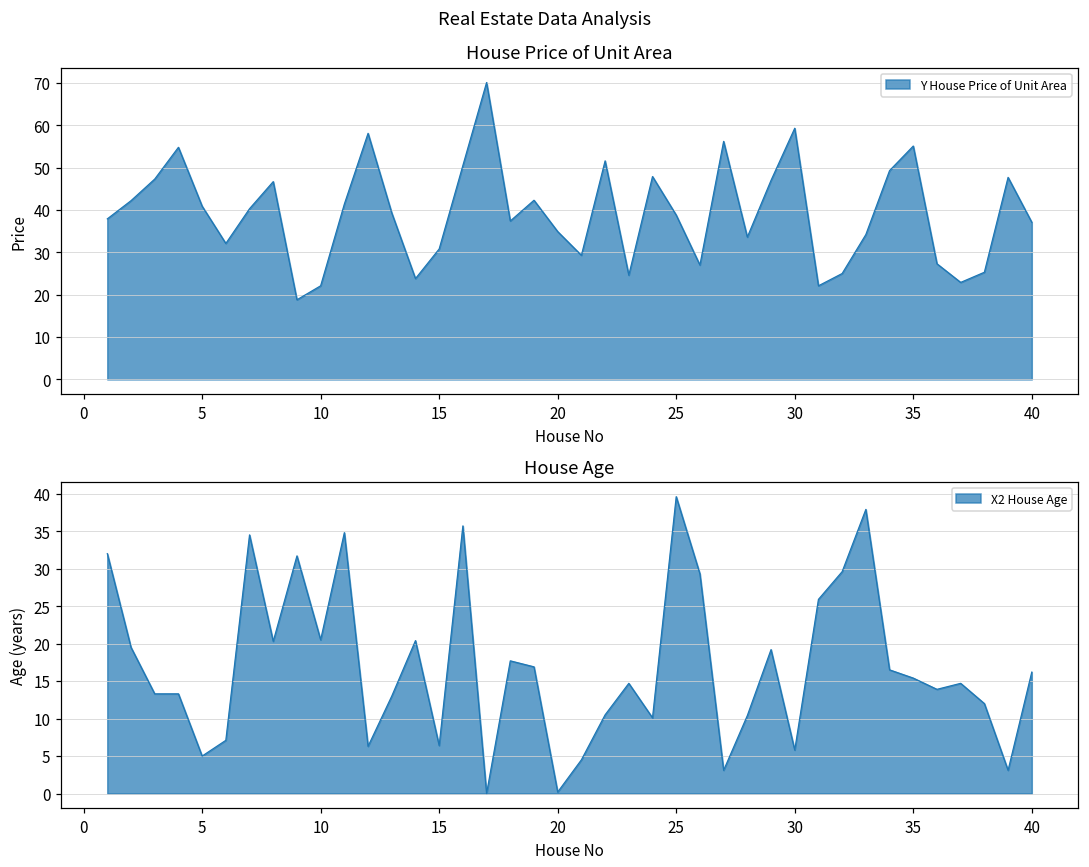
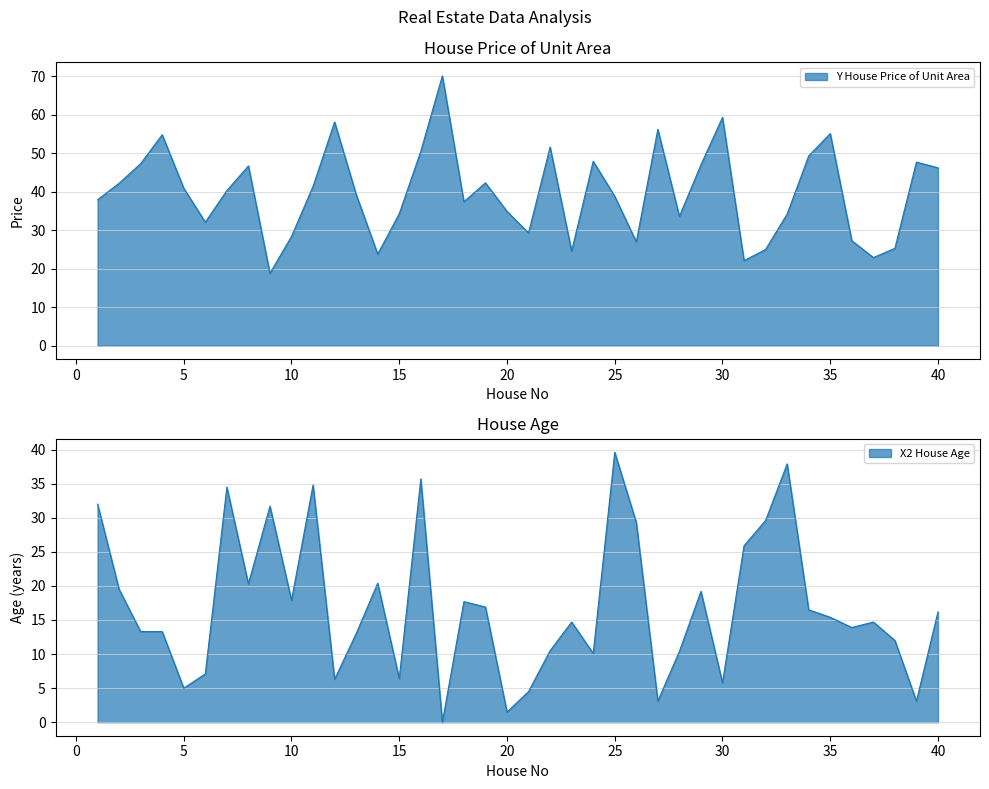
House Price of Unit Area, 10: 22 -> 28
House Price of Unit Area, 15: 31 -> 34
House Price of Unit Area, 40: 37 -> 46
House Age, 10: 21 -> 18
House Age, 20: 0 -> 2
